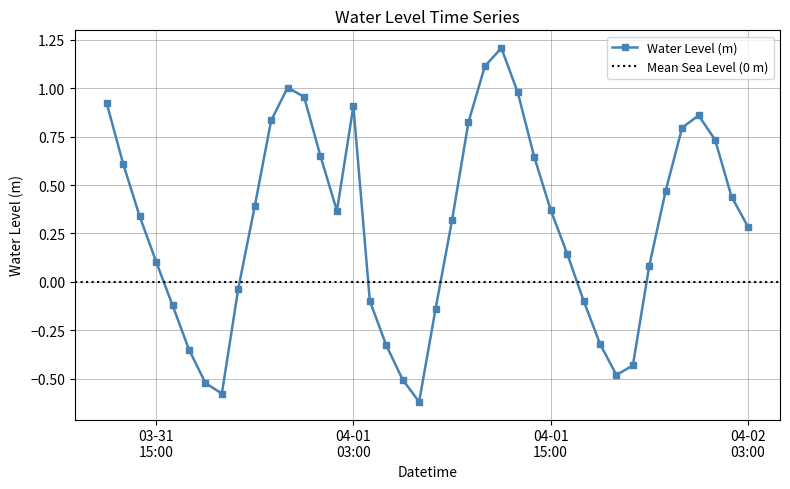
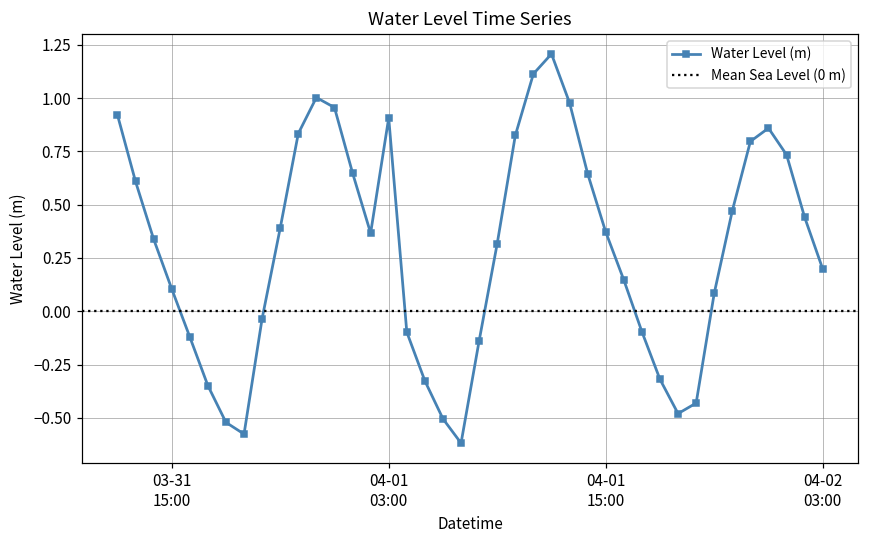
04-02 03:00: 0.28 -> 0.20
